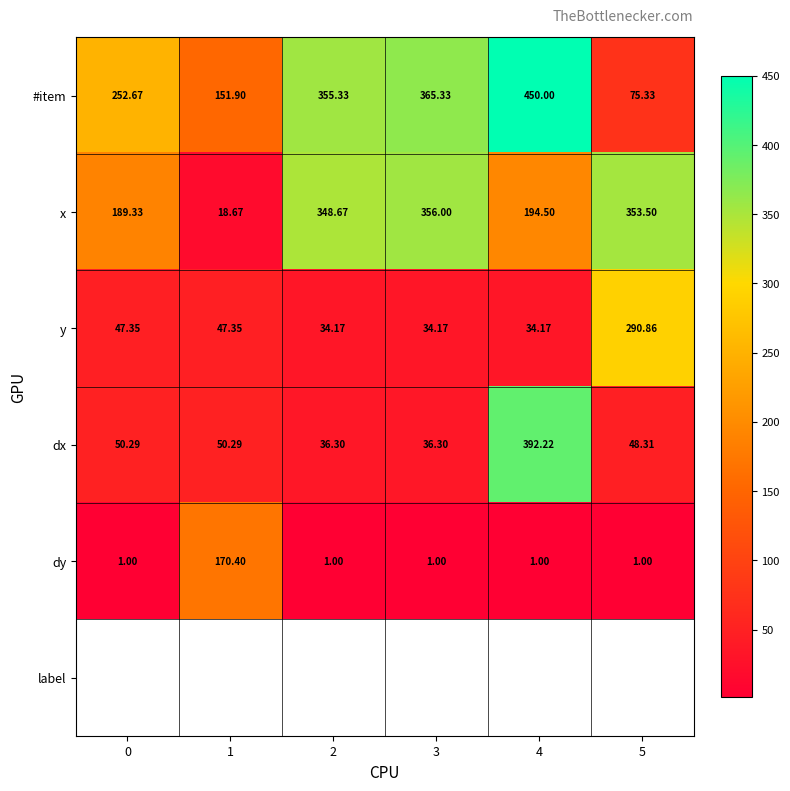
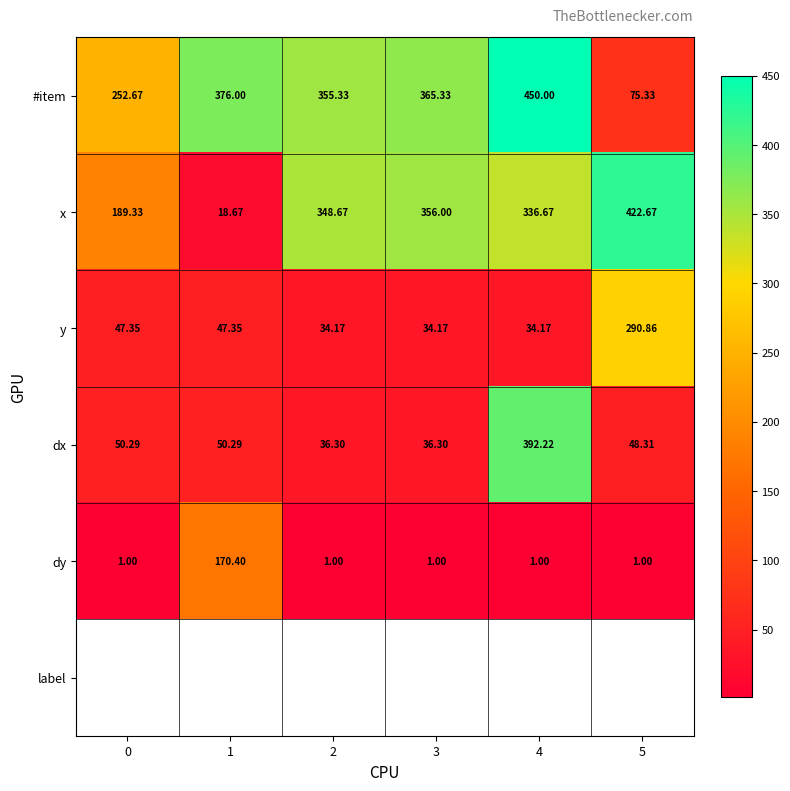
#item, 1: 151.90 -> 376.00
x, 4: 194.50 -> 336.67
x, 5: 353.50 -> 422.67
